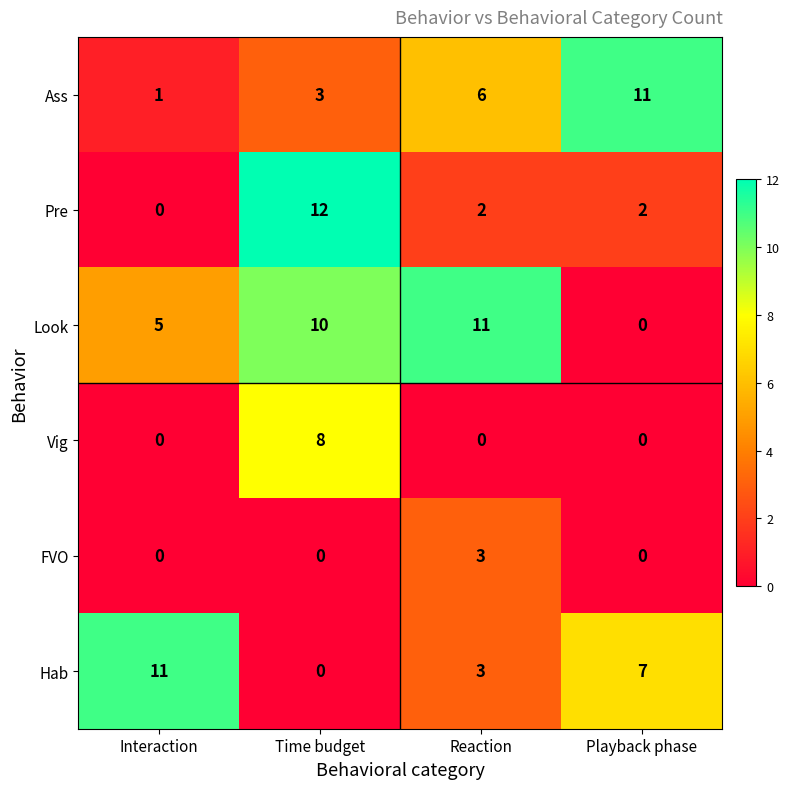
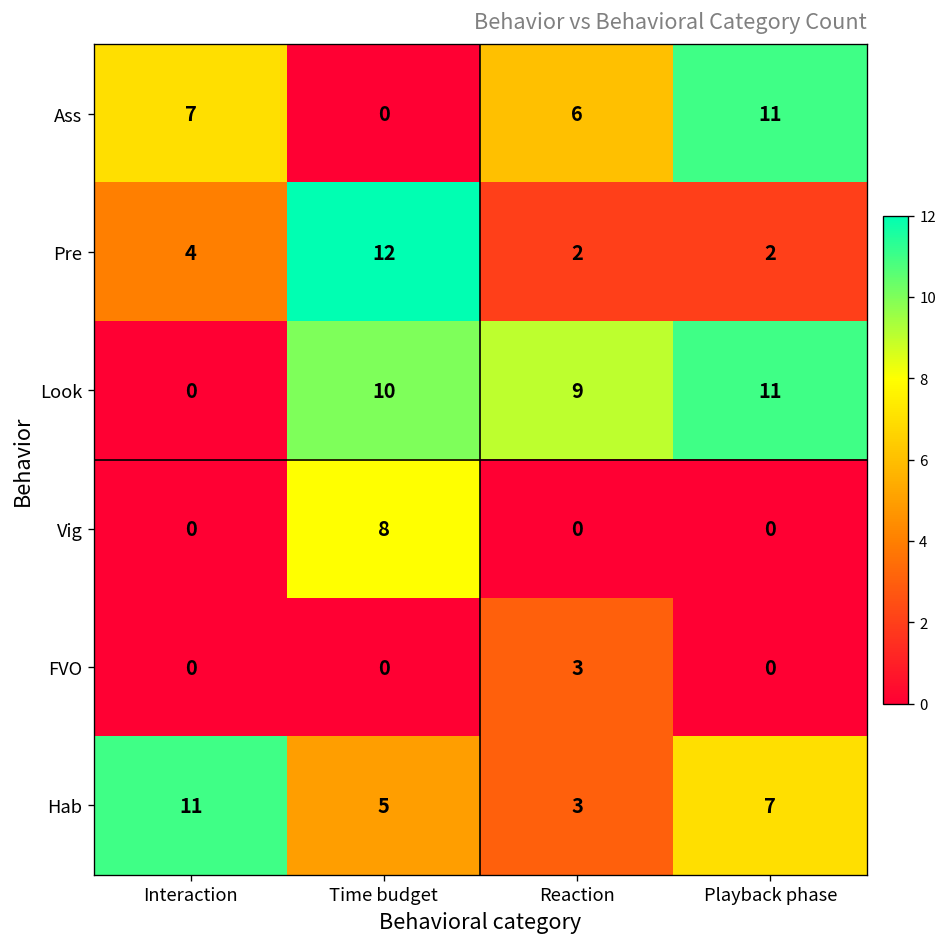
Ass, Interaction: 1 -> 7
Ass, Time budget: 3 -> 0
Pre, Interaction: 0 -> 4
Look, Interaction: 5 -> 0
Look, Reaction: 11 -> 9
Look, Playback phase: 0 -> 11
Hab, Time budget: 0 -> 5
